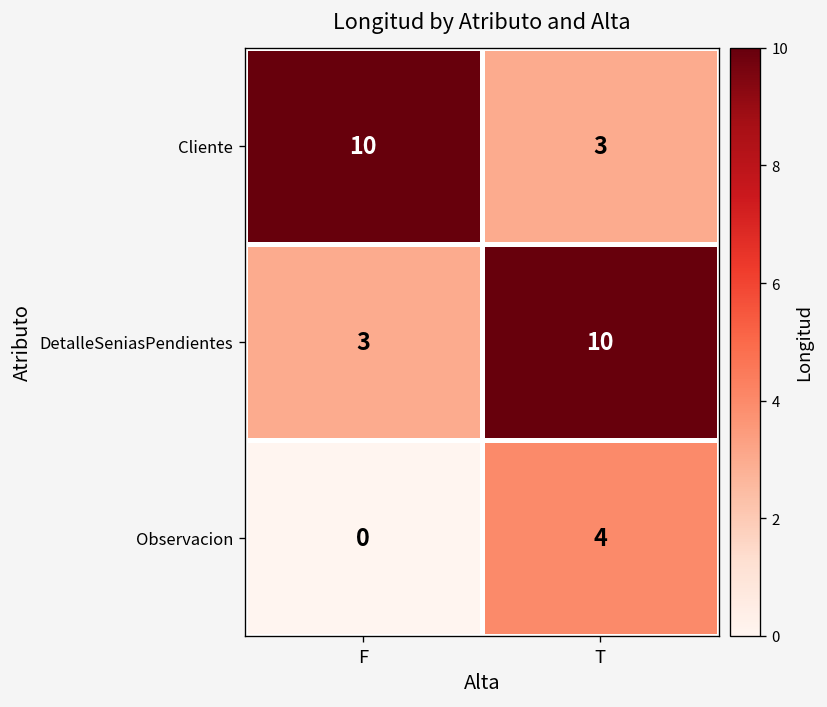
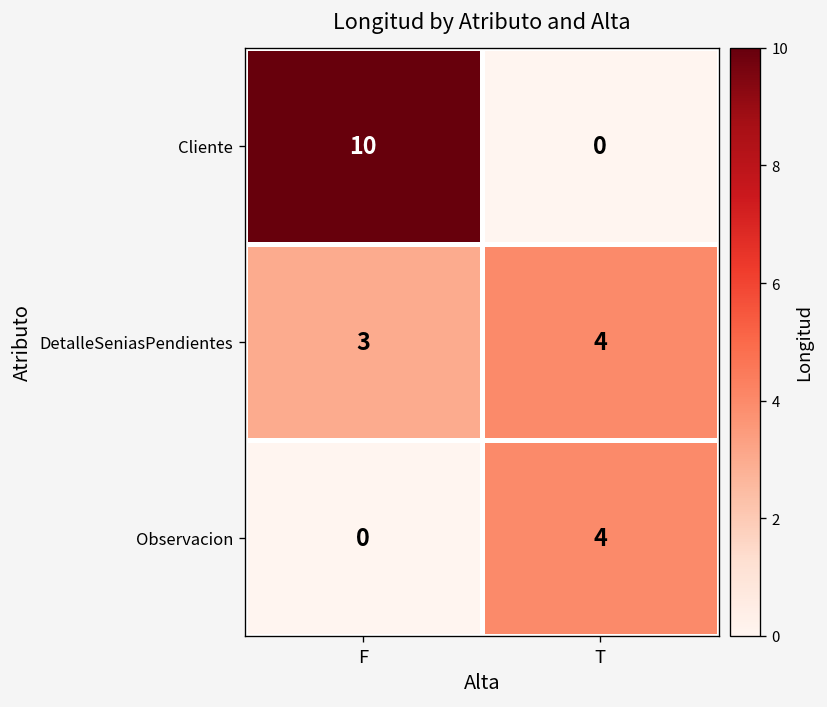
Cliente, T: 3 -> 0
DetalleSeniasPendientes, T: 10 -> 4
